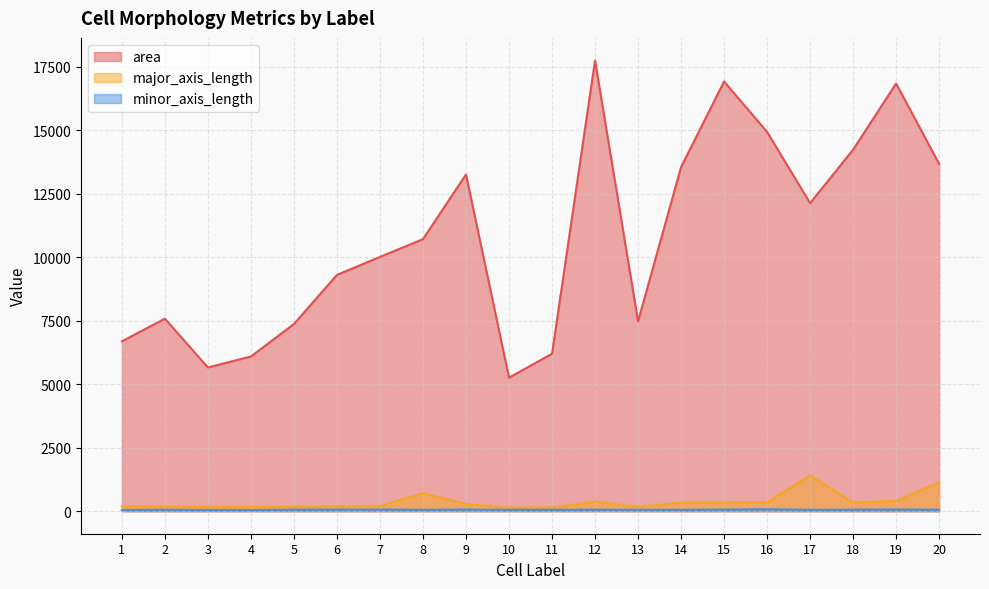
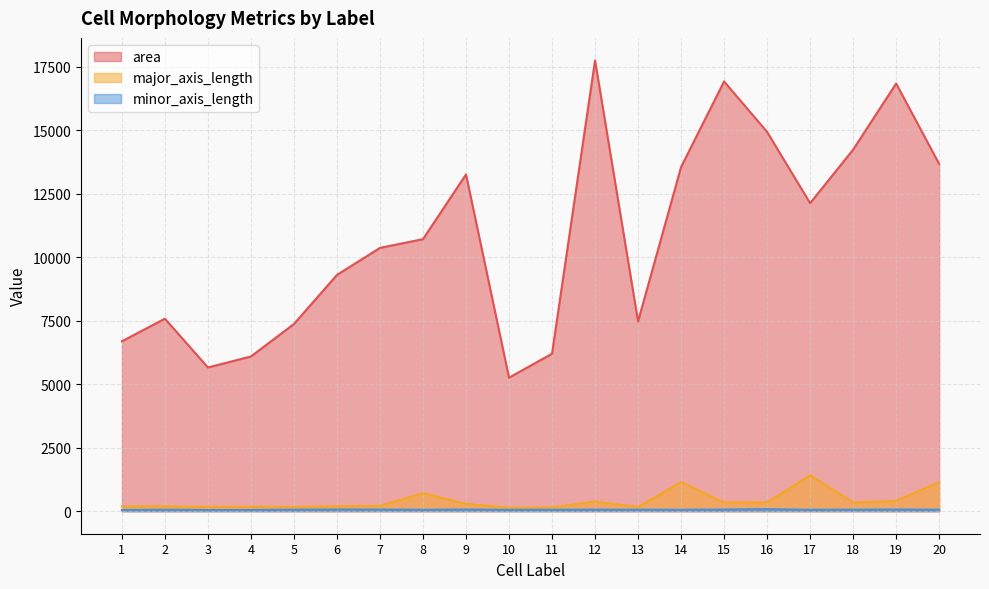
area, 7: 10000 -> 10400
major_axis_length, 14: 300 -> 1100
